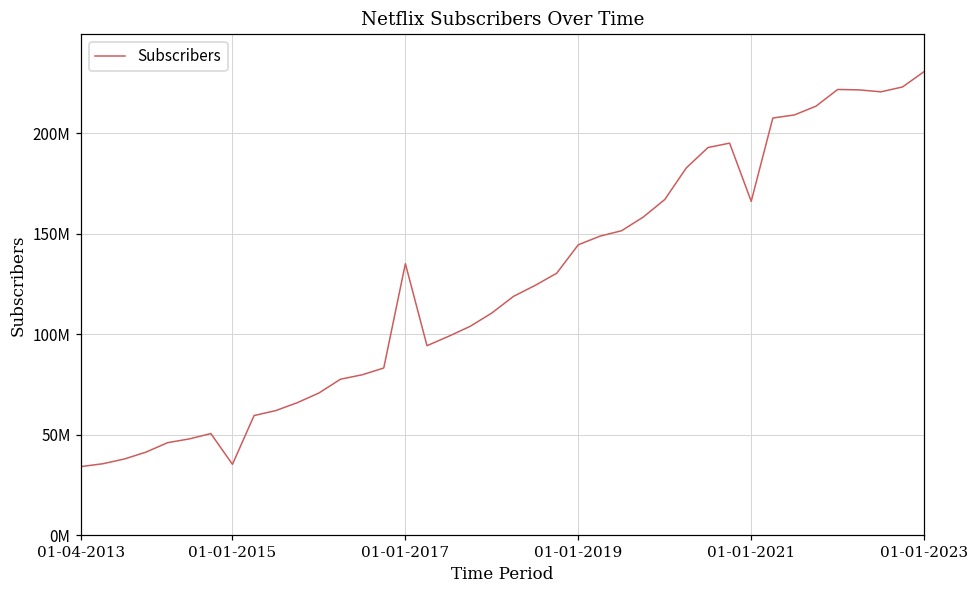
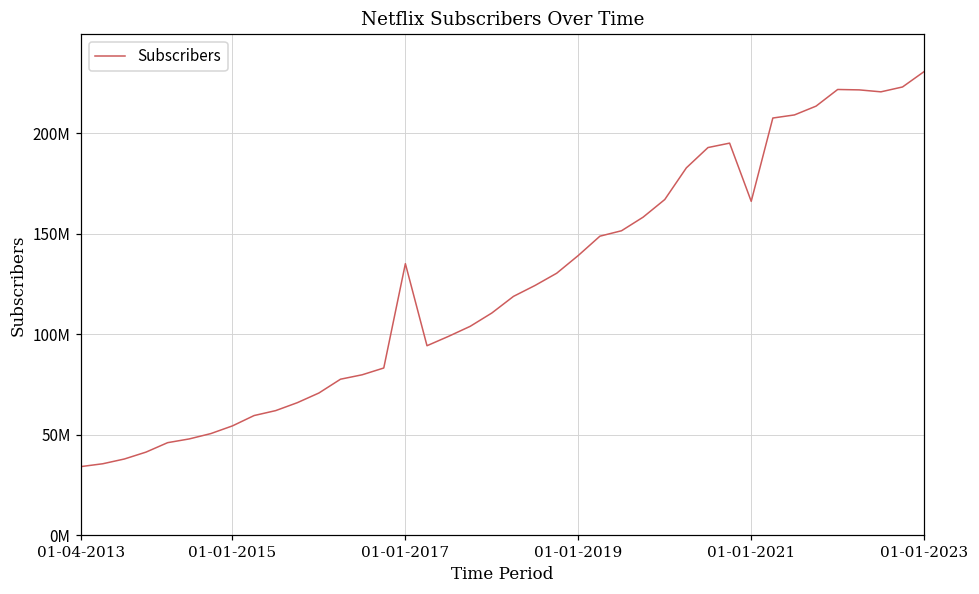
01-01-2015: 35000000 -> 54000000
01-01-2019: 145000000 -> 139000000
